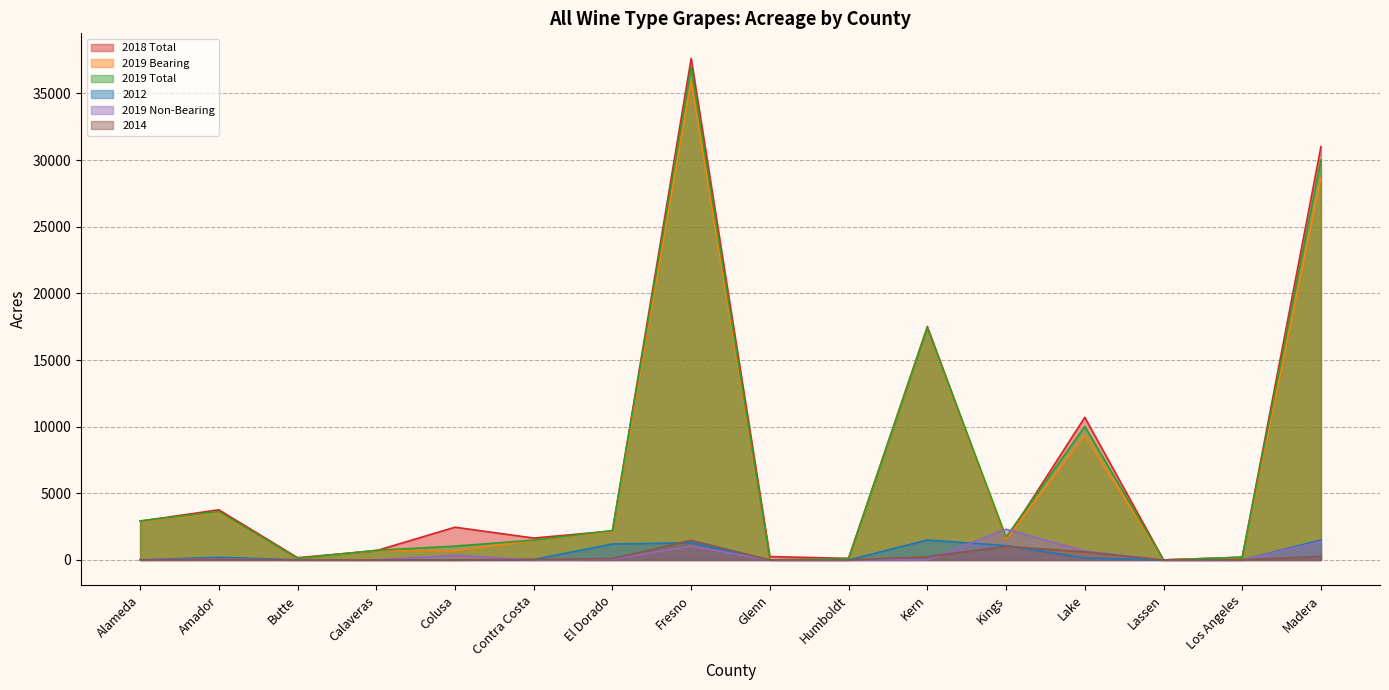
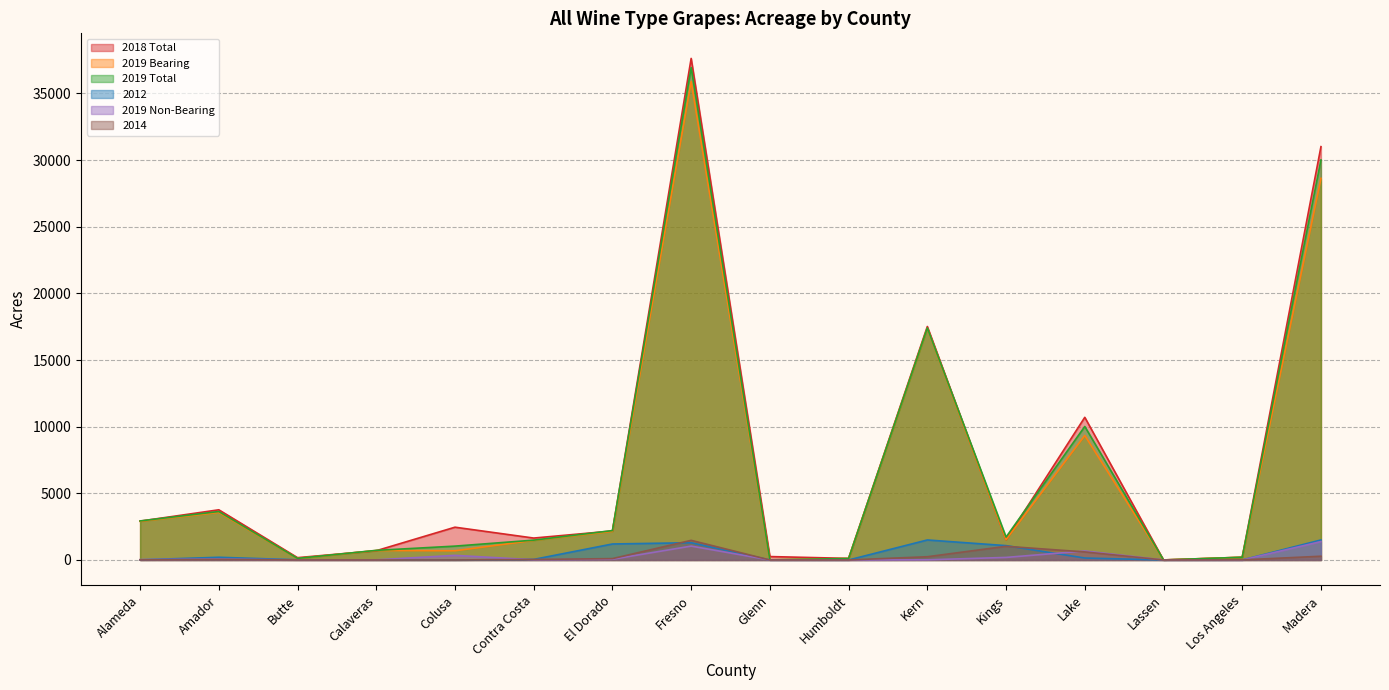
2019 Non-Bearing, Kings: 2300 -> 200
